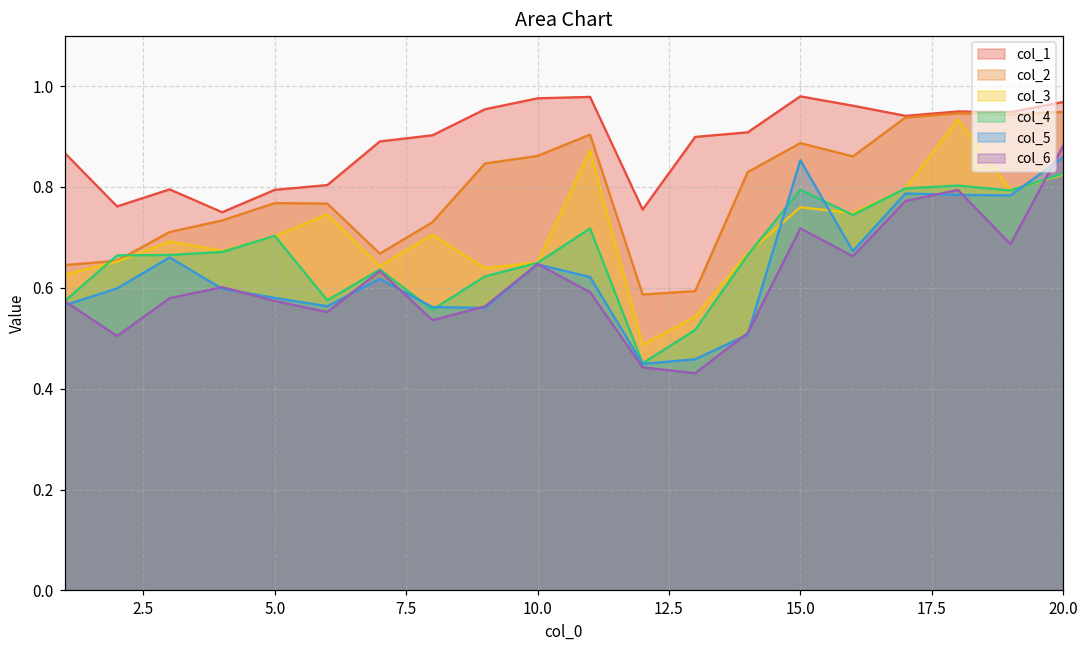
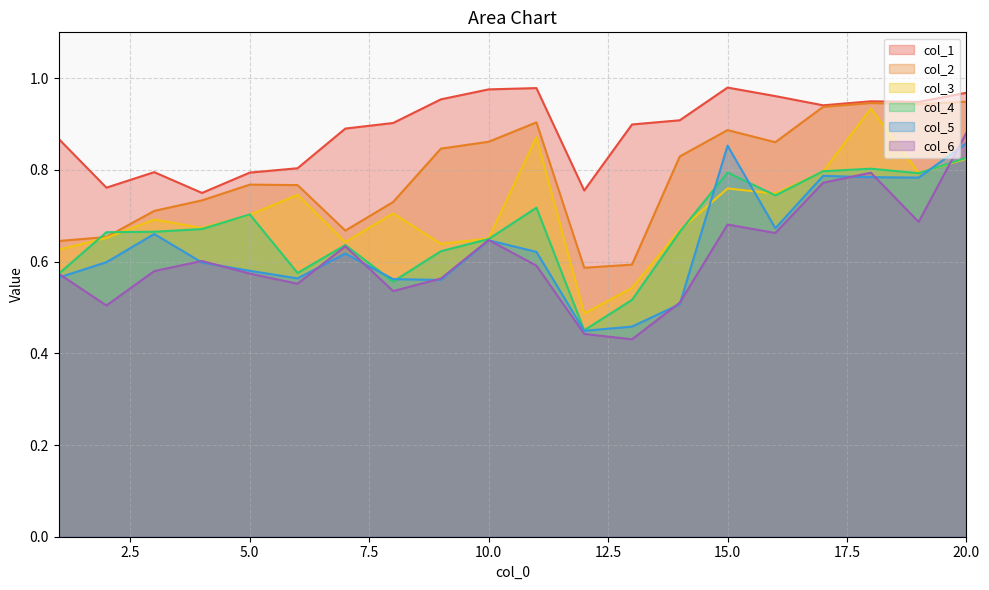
col_6, 15.0: 0.72 -> 0.68
